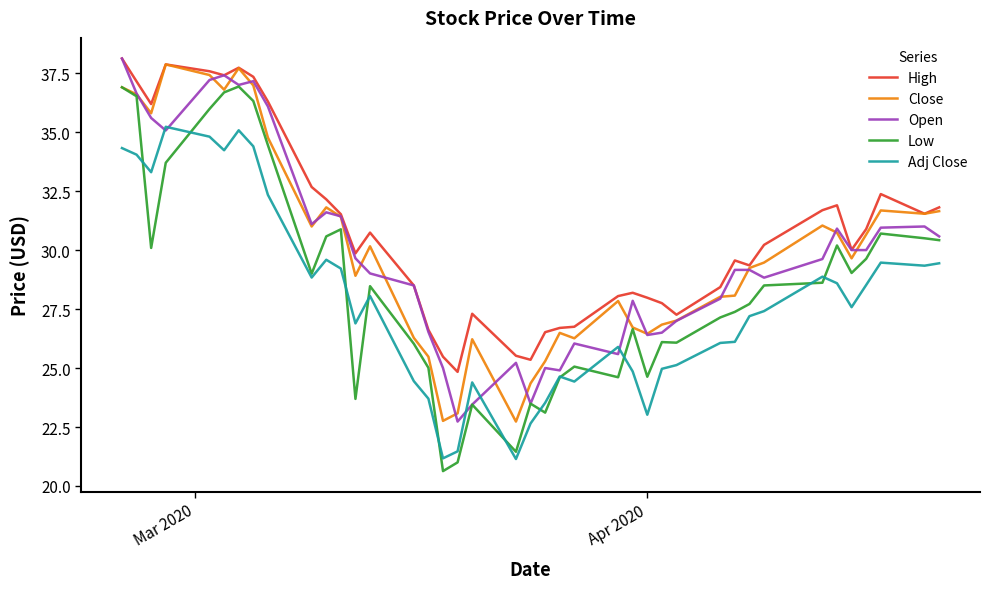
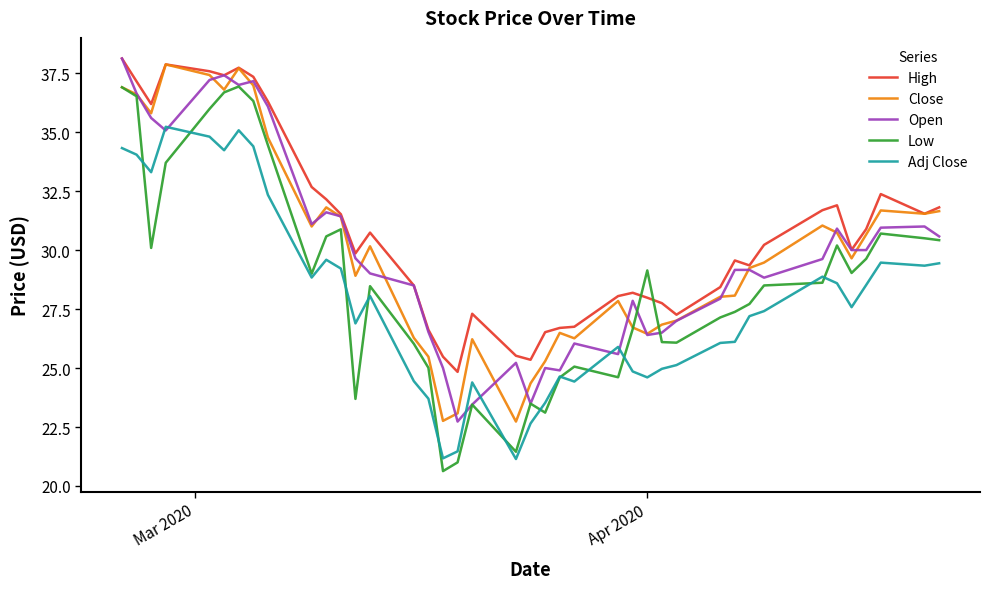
Low, Apr 2020: 24.6 -> 29.1
Adj Close, Apr 2020: 23.0 -> 24.6
